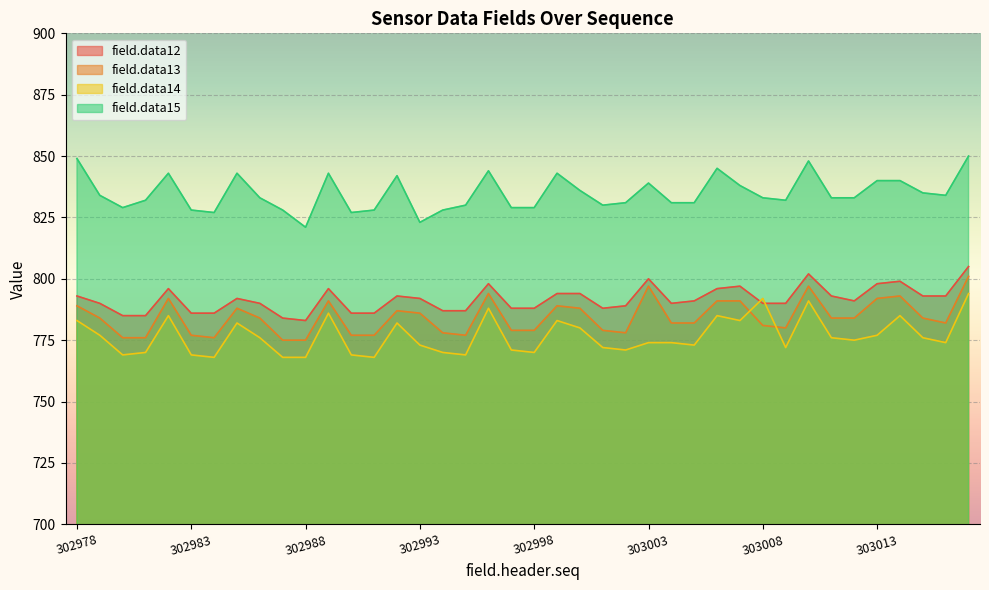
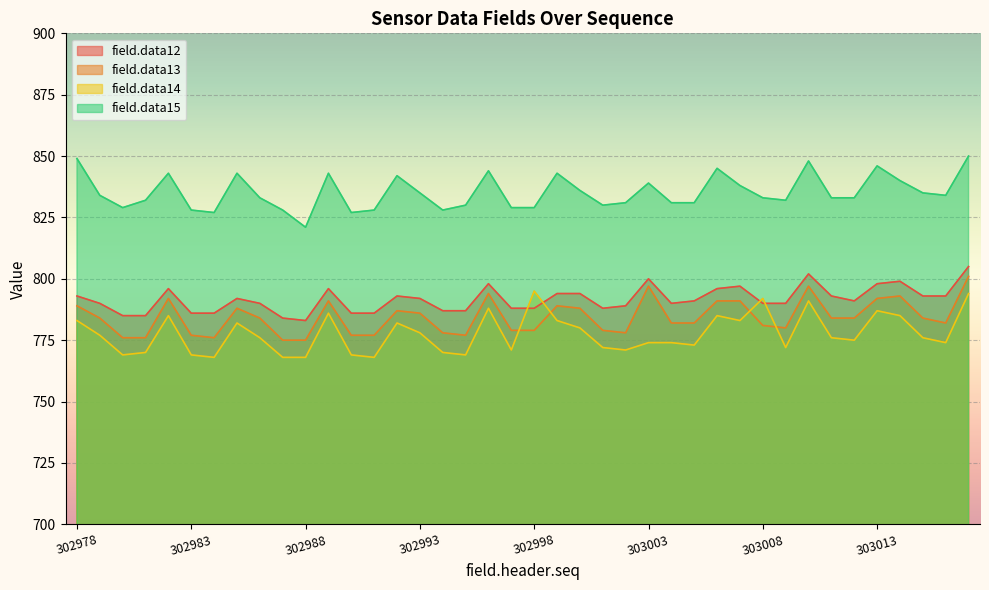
field.data14, 302993: 773 -> 778
field.data15, 302993: 823 -> 835
field.data14, 302998: 770 -> 795
field.data14, 303013: 777 -> 787
field.data15, 303013: 840 -> 846
